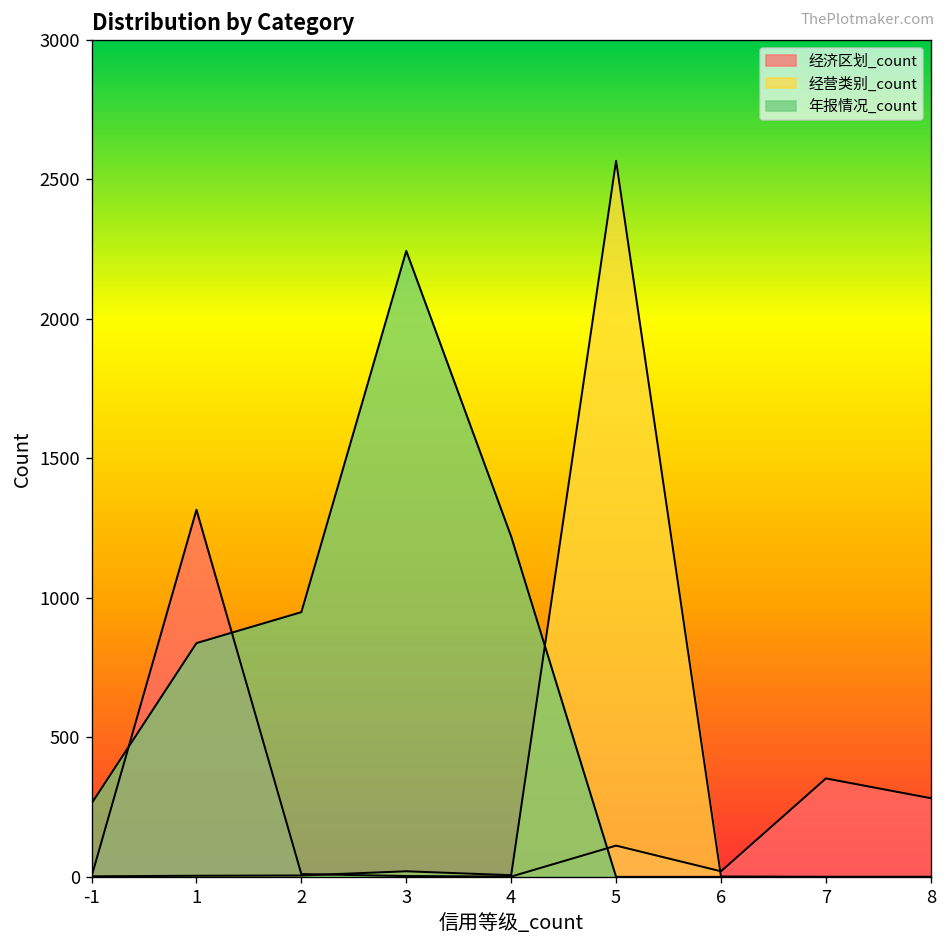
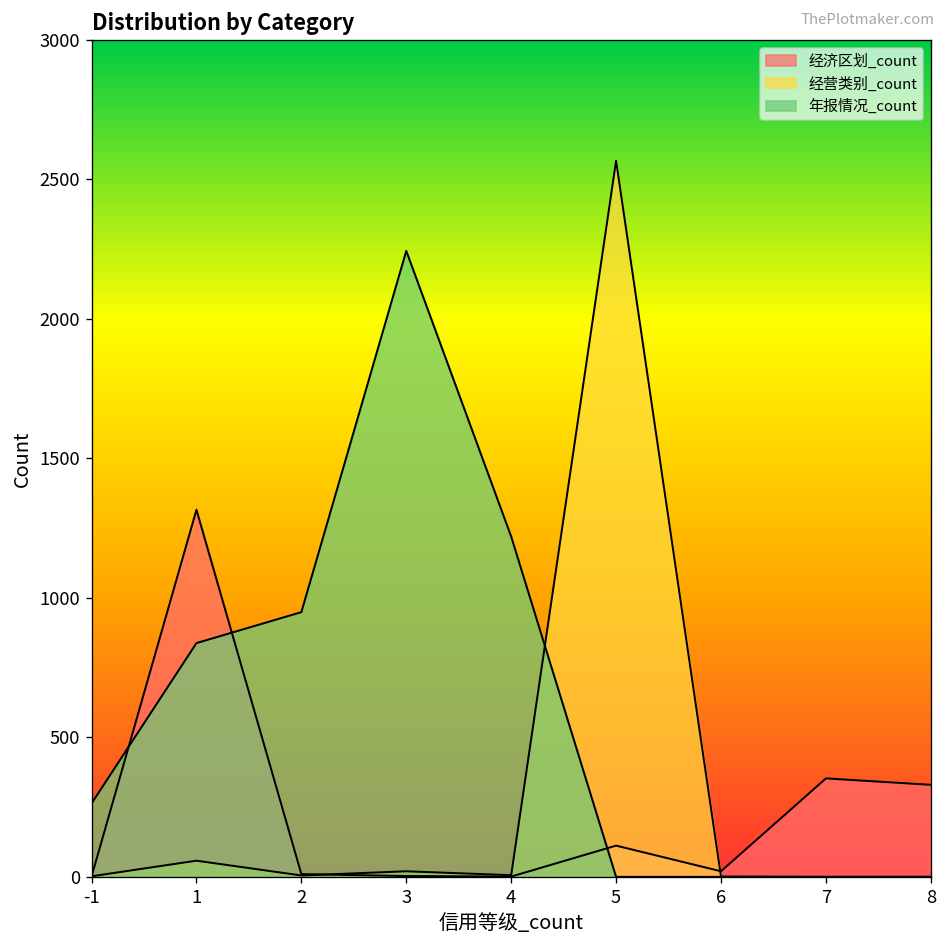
经营类别_count, 1: 0 -> 60
经济区划_count, 8: 280 -> 330
